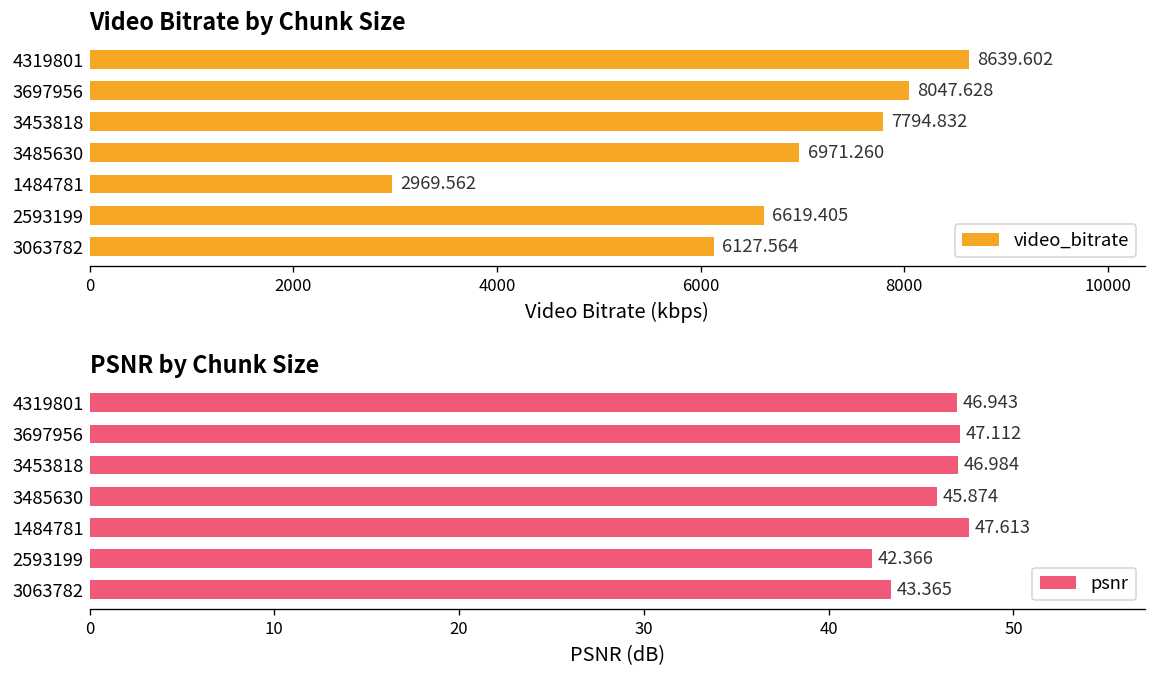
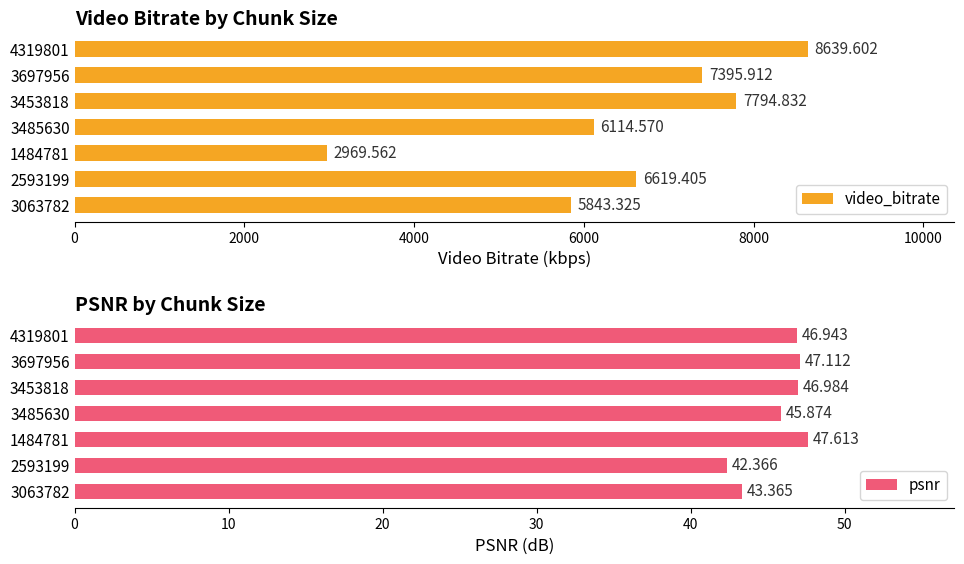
Video Bitrate by Chunk Size, 3697956: 8047.628 -> 7395.912
Video Bitrate by Chunk Size, 3485630: 6971.260 -> 6114.570
Video Bitrate by Chunk Size, 3063782: 6127.564 -> 5843.325
